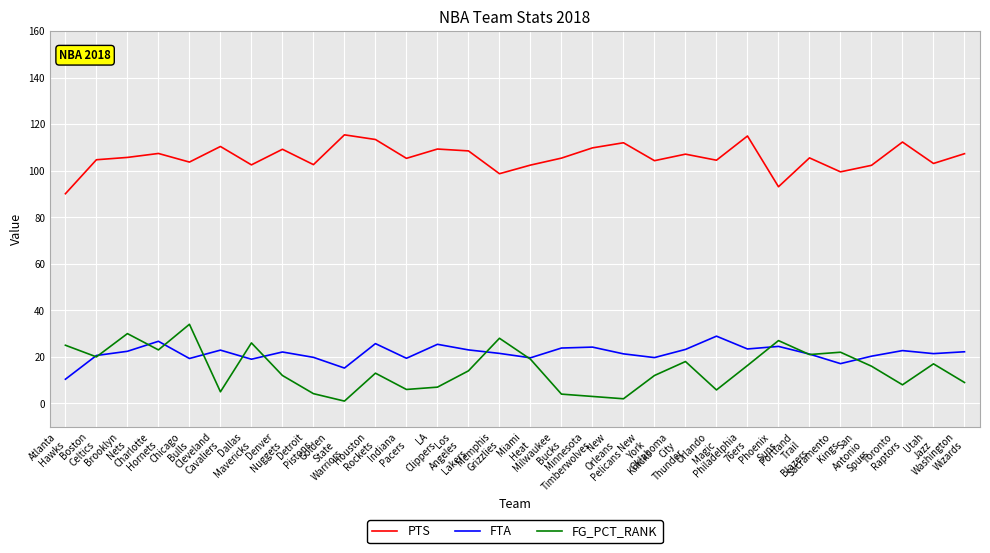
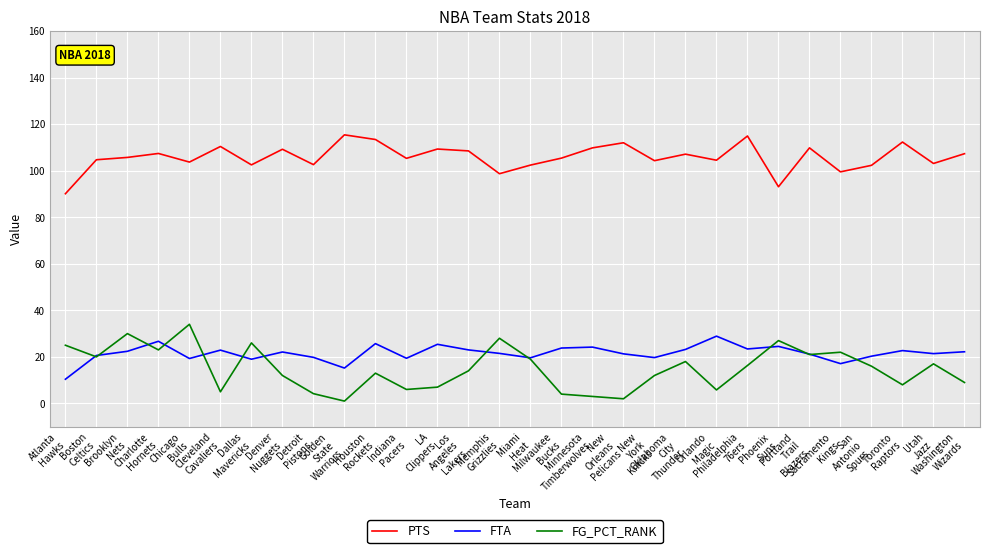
PTS, Portland Trail Blazers: 106 -> 110
